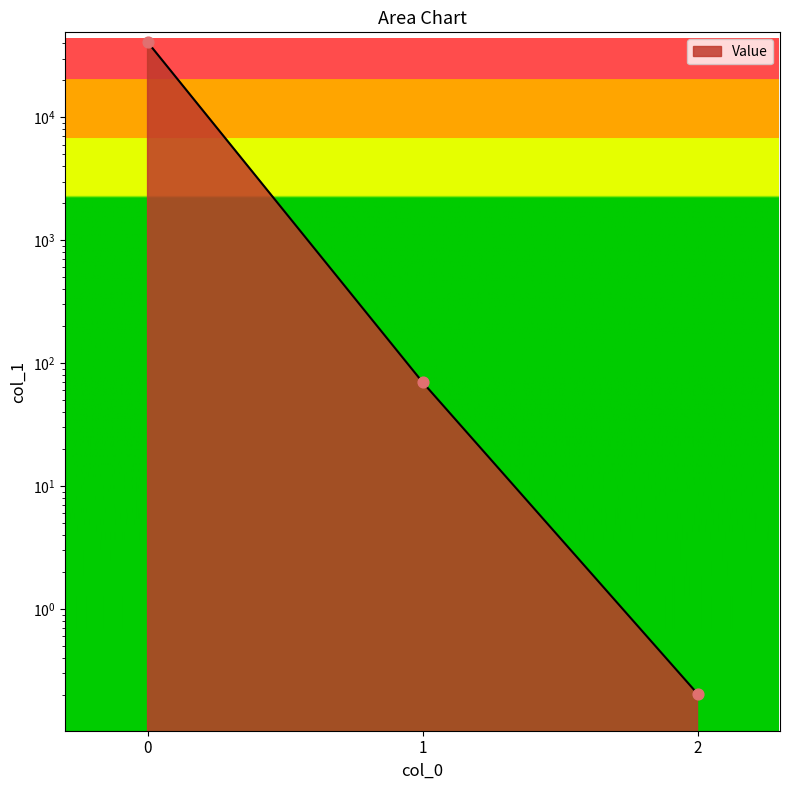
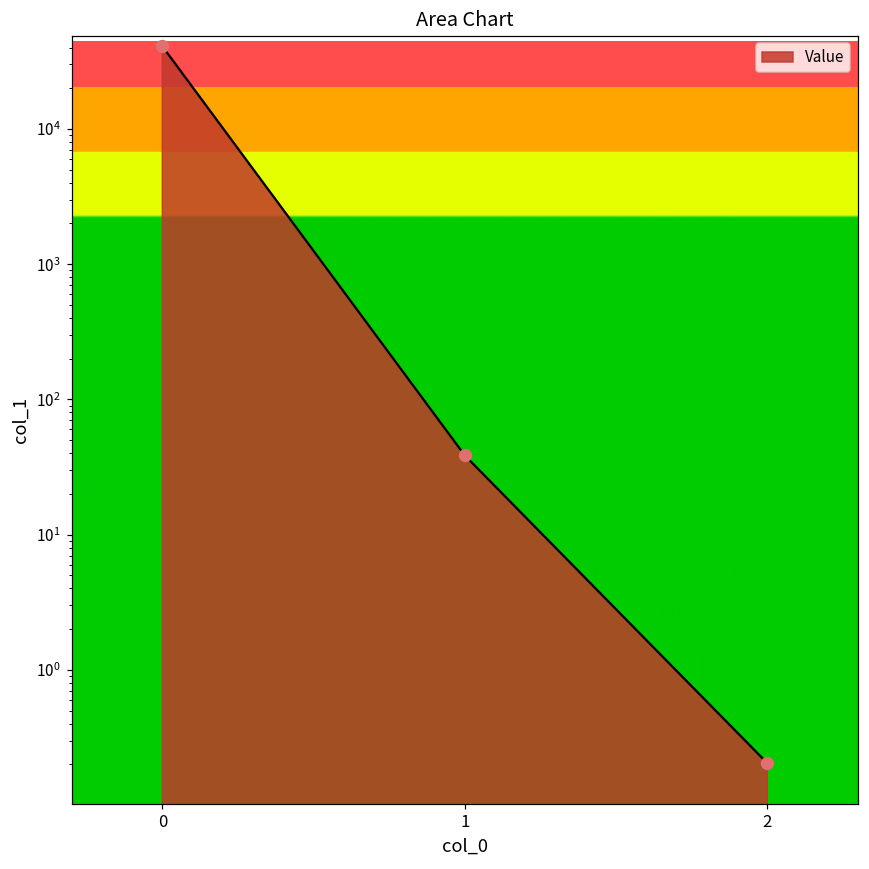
1: 70 -> 39
